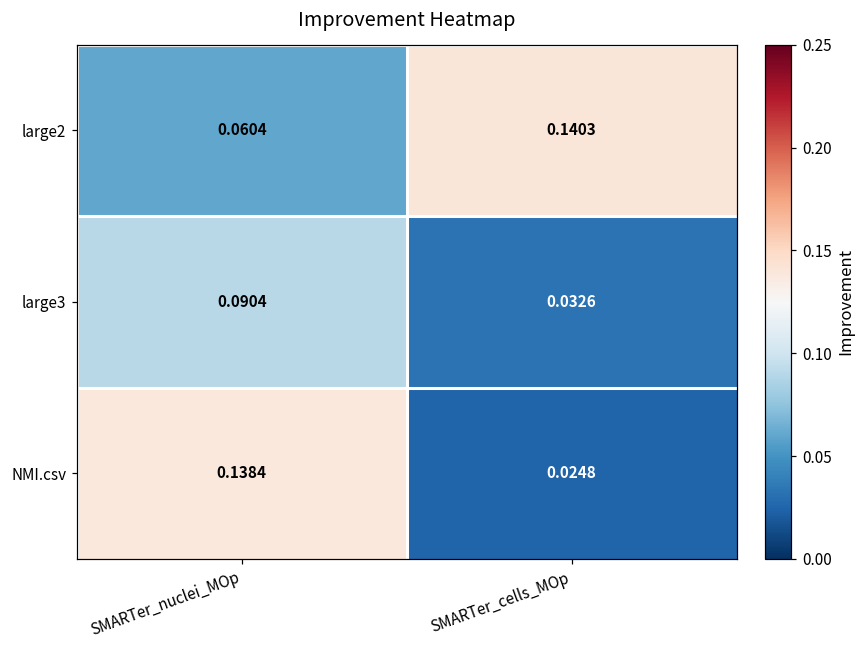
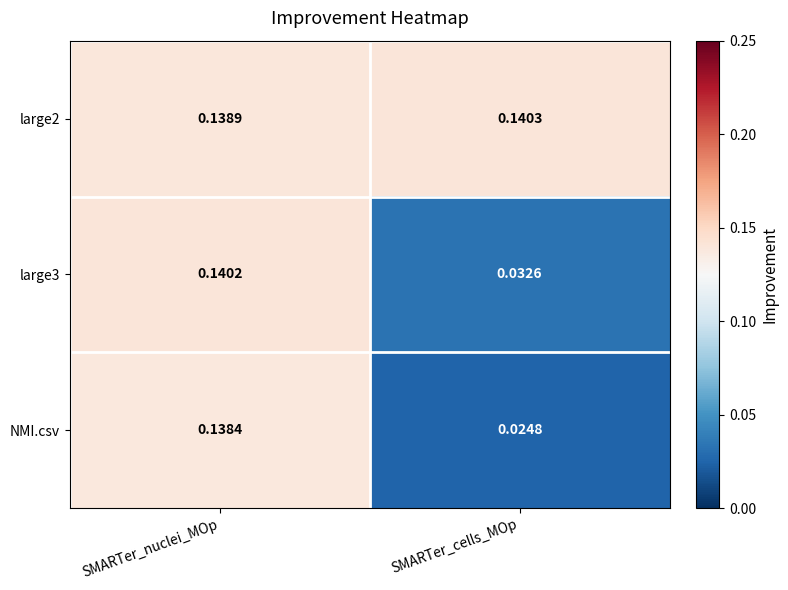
large2, SMARTer_nuclei_MOp: 0.0604 -> 0.1389
large3, SMARTer_nuclei_MOp: 0.0904 -> 0.1402
